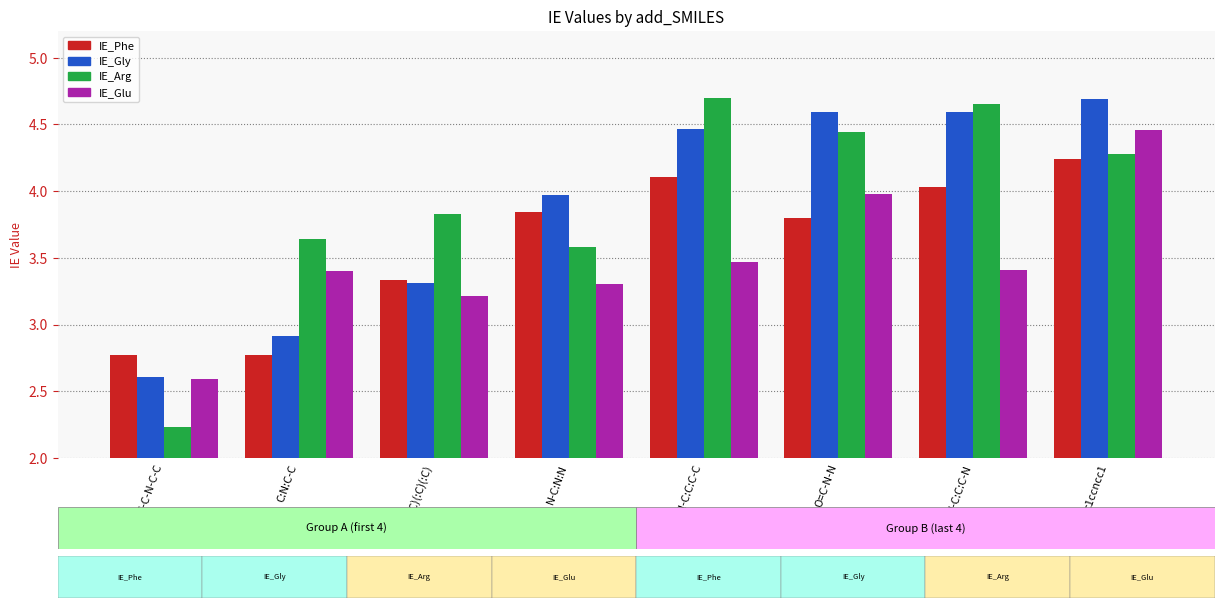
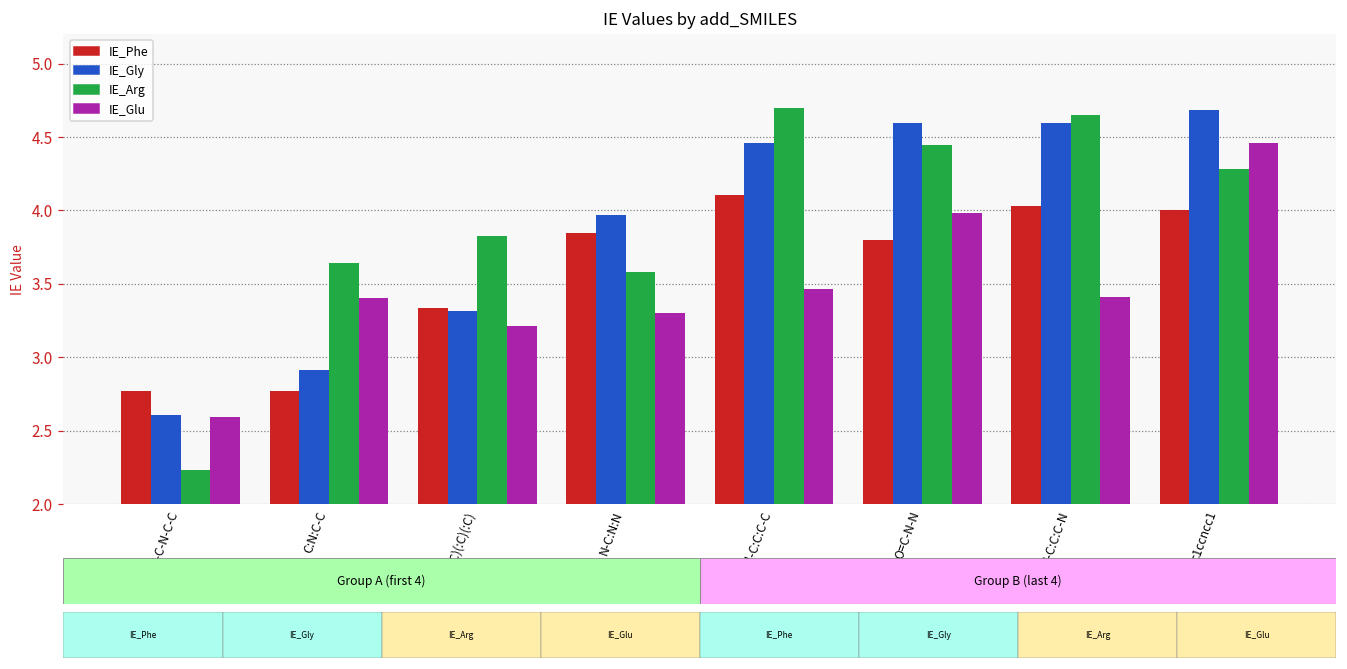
IE_Phe, c1ccncc1: 4.24 -> 4.00
